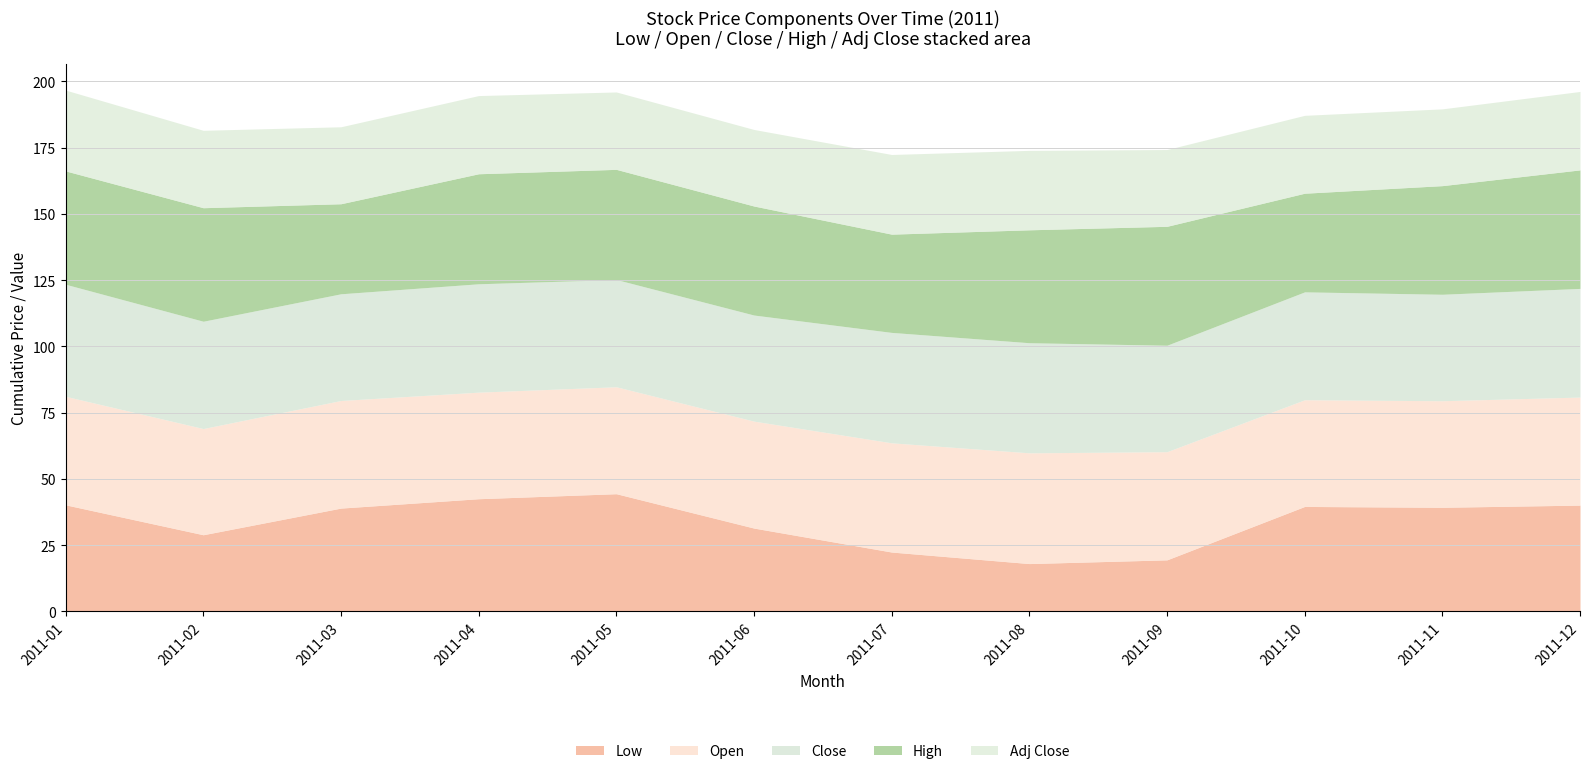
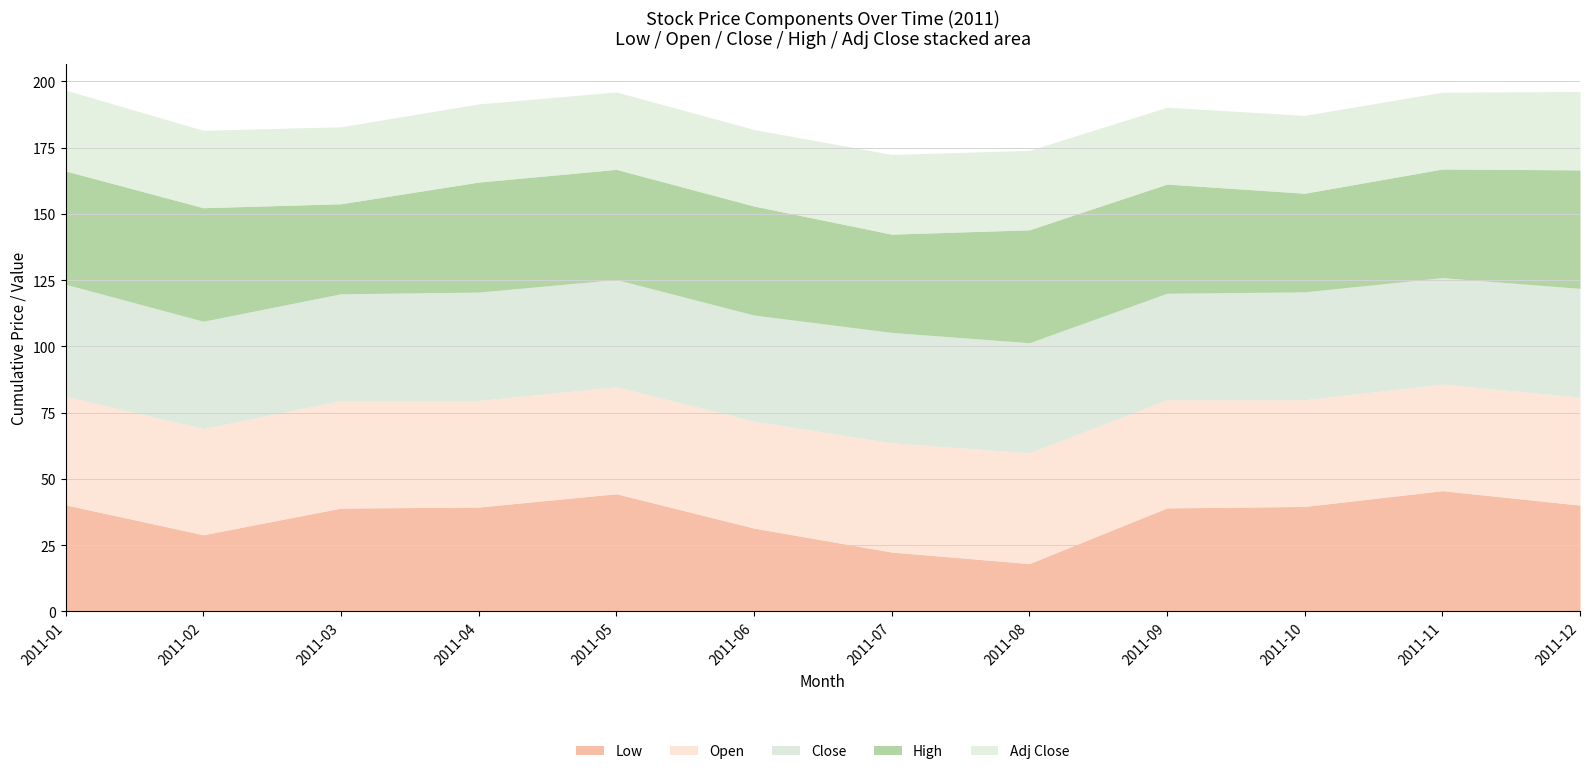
Low, 2011-04: 43 -> 39
Low, 2011-09: 19 -> 39
High, 2011-09: 45 -> 41
Low, 2011-11: 39 -> 46
